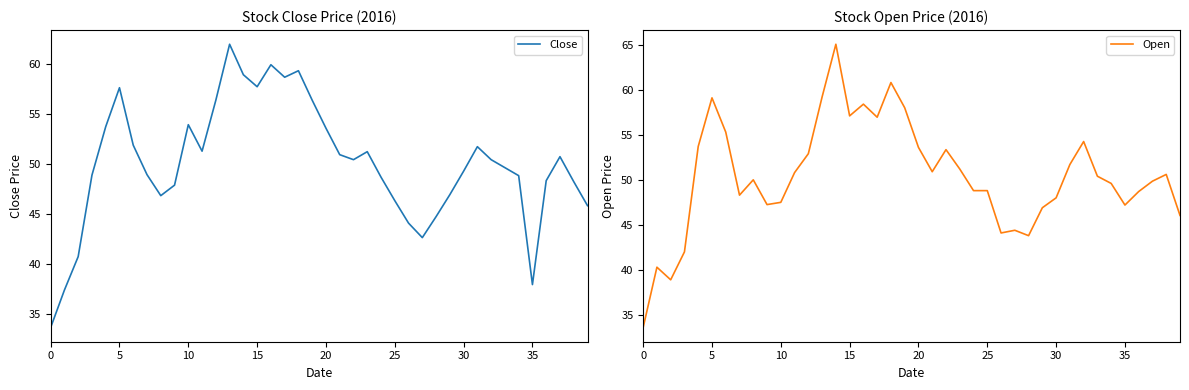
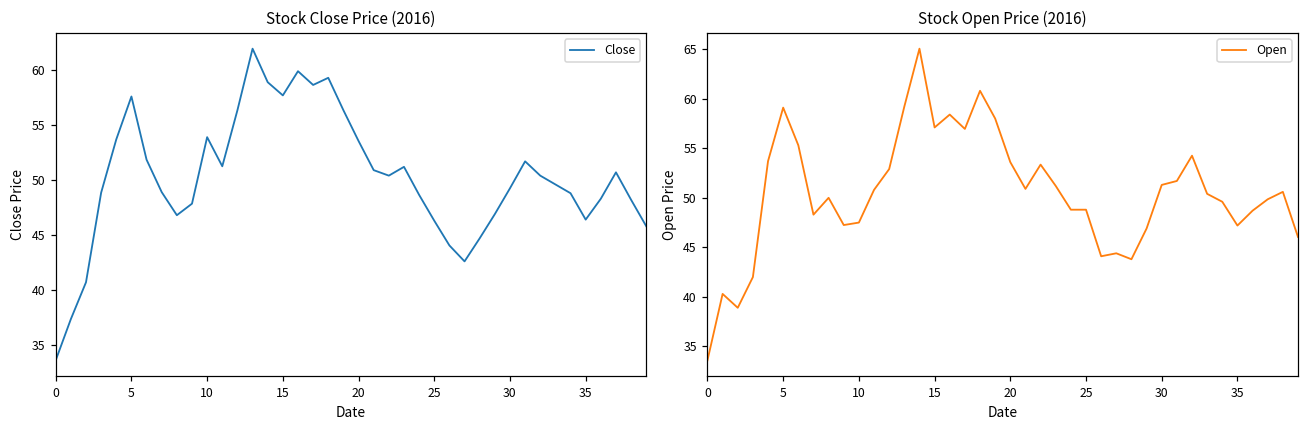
Stock Close Price (2016), 35: 38 -> 46
Stock Open Price (2016), 30: 48 -> 51
